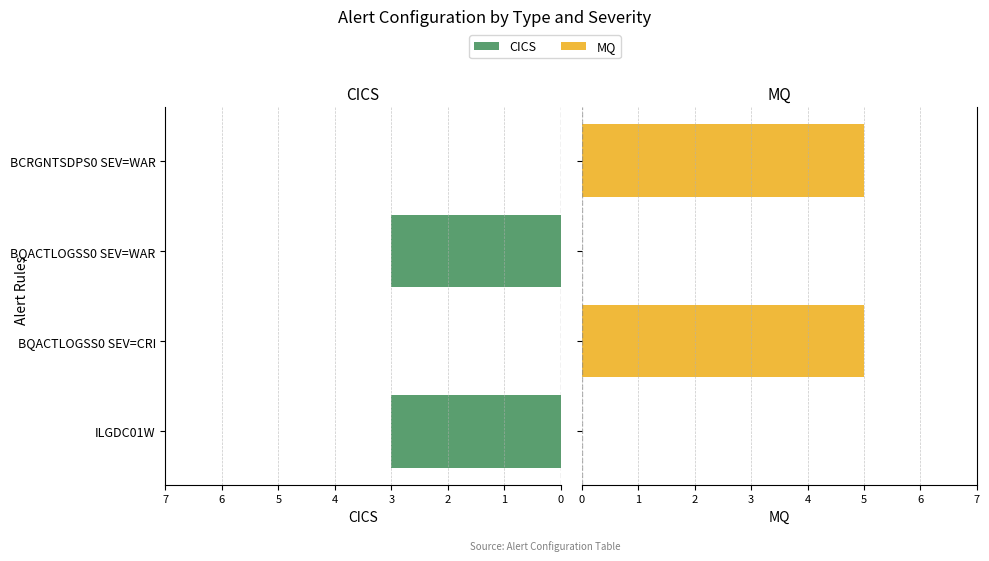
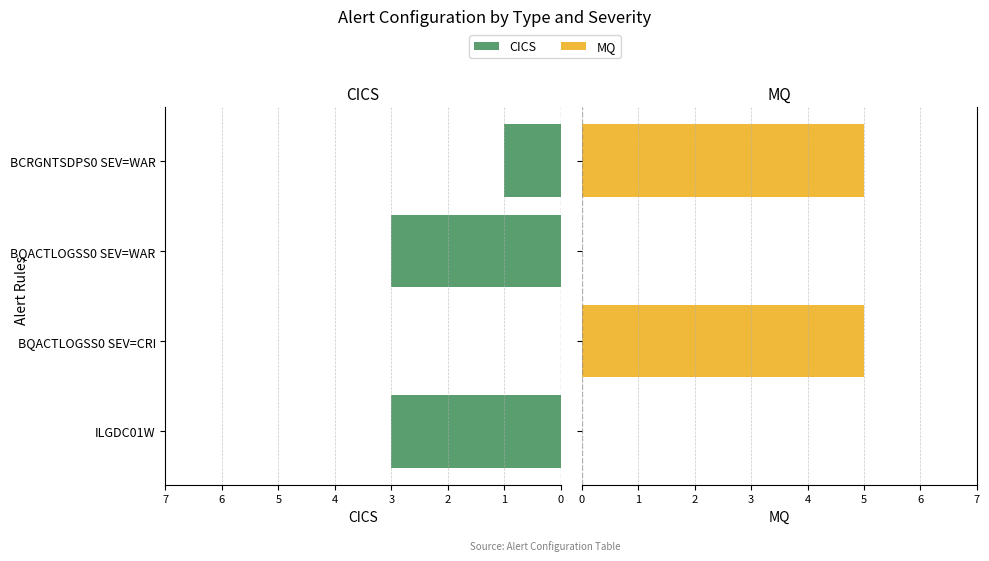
CICS, BCRGNTSDPS0 SEV=WAR: 0 -> 1
